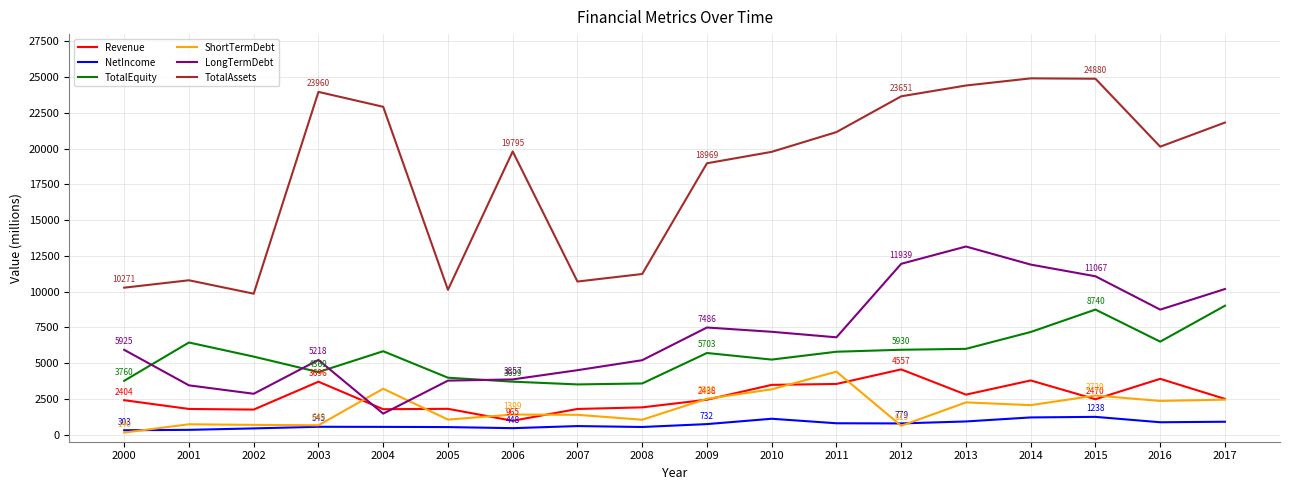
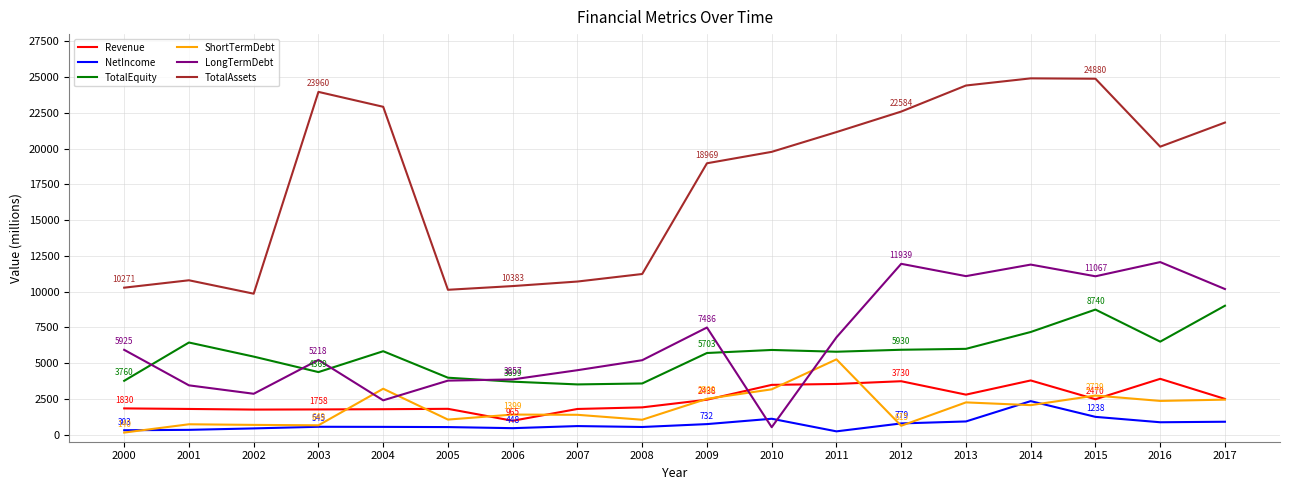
Revenue, 2000: 2404 -> 1830
Revenue, 2003: 3696 -> 1758
LongTermDebt, 2004: 1500 -> 2400
TotalAssets, 2006: 19795 -> 10383
TotalEquity, 2010: 5200 -> 5900
LongTermDebt, 2010: 7200 -> 500
NetIncome, 2011: 800 -> 200
ShortTermDebt, 2011: 4400 -> 5300
Revenue, 2012: 4557 -> 3730
TotalAssets, 2012: 23651 -> 22584
LongTermDebt, 2013: 13100 -> 11100
NetIncome, 2014: 1200 -> 2300
LongTermDebt, 2016: 8700 -> 12100
